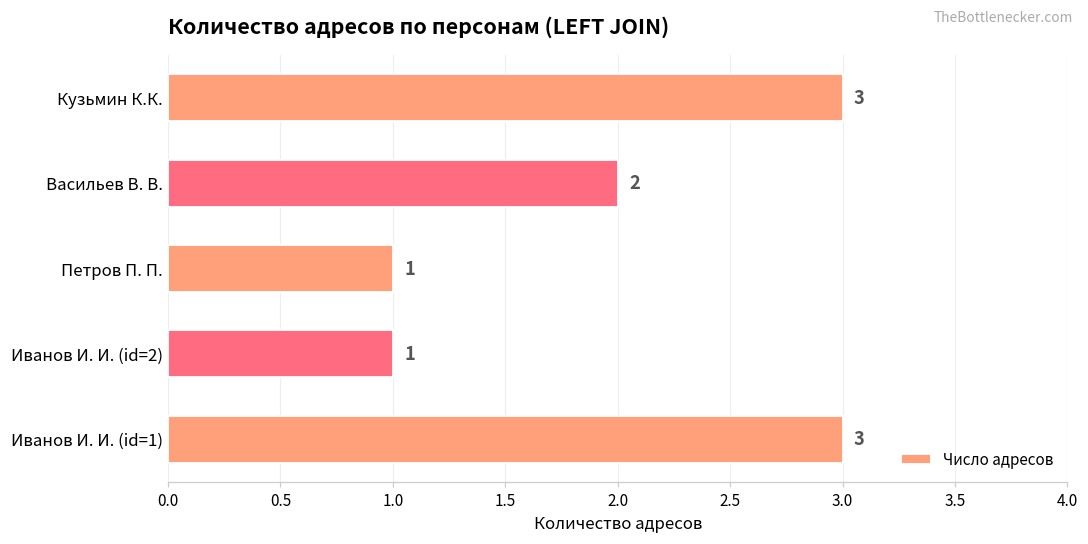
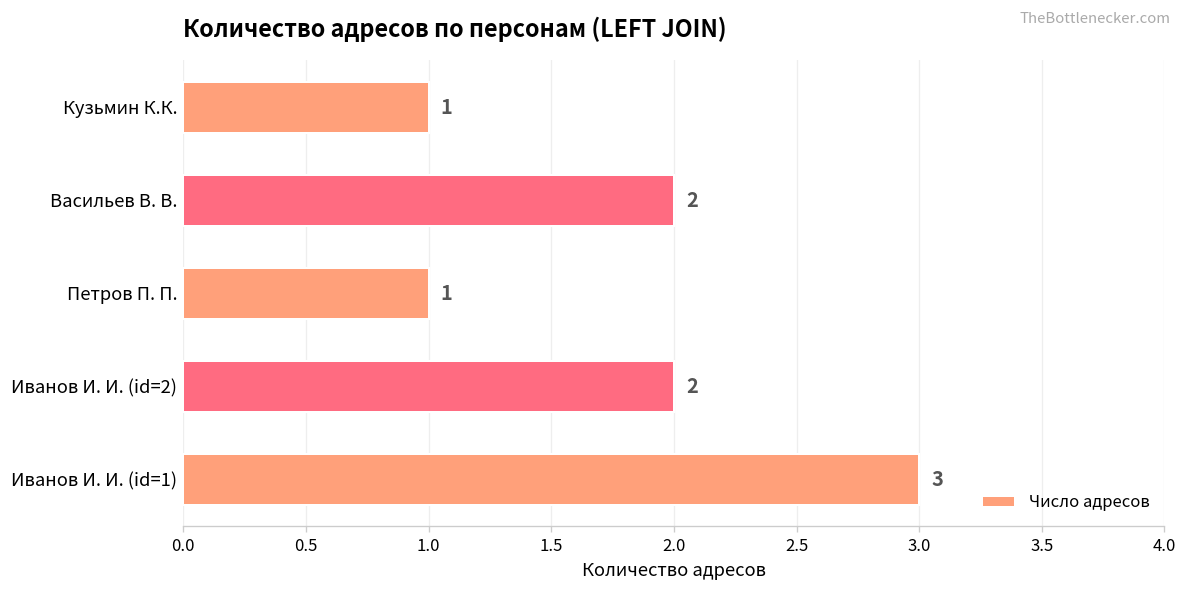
Кузьмин К.К.: 3 -> 1
Иванов И. И. (id=2): 1 -> 2
